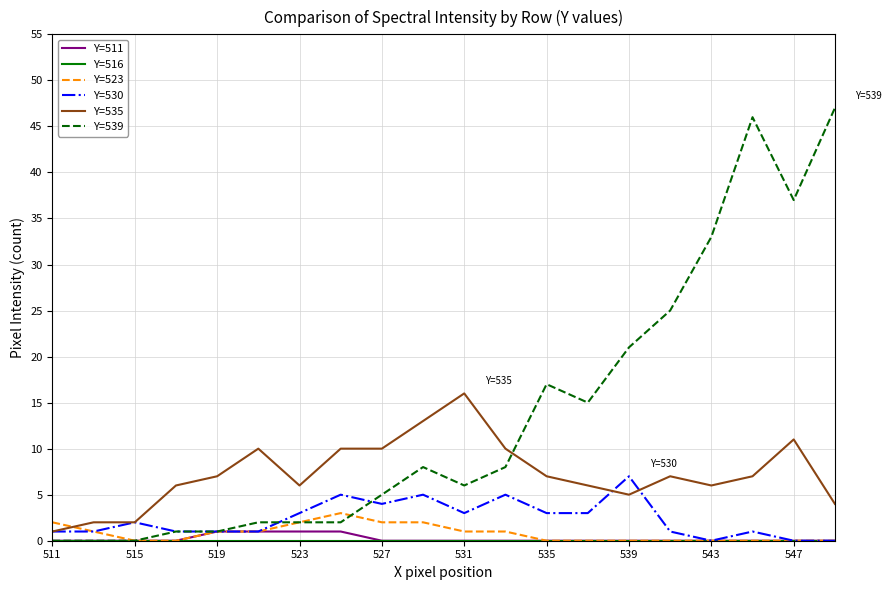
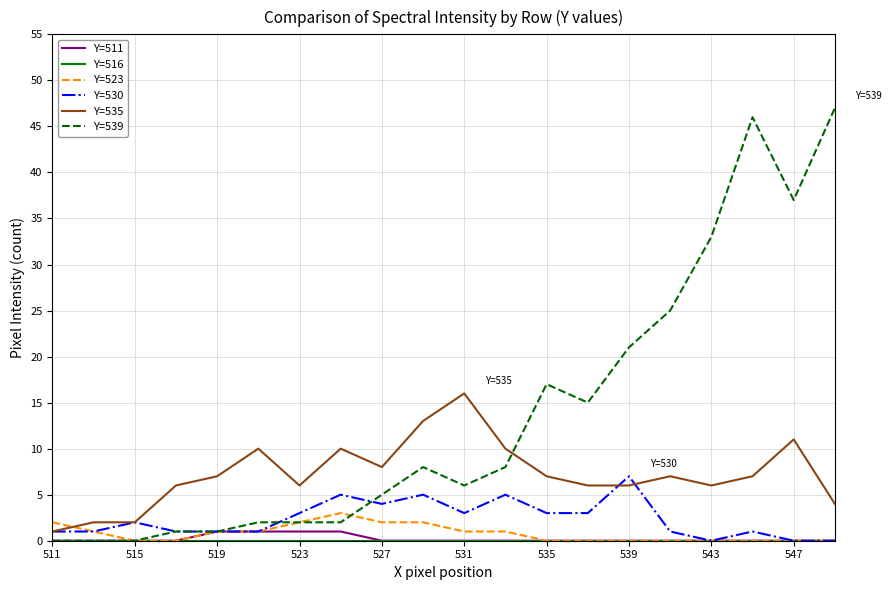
Y=535, 527: 10 -> 8
Y=535, 539: 5 -> 6
